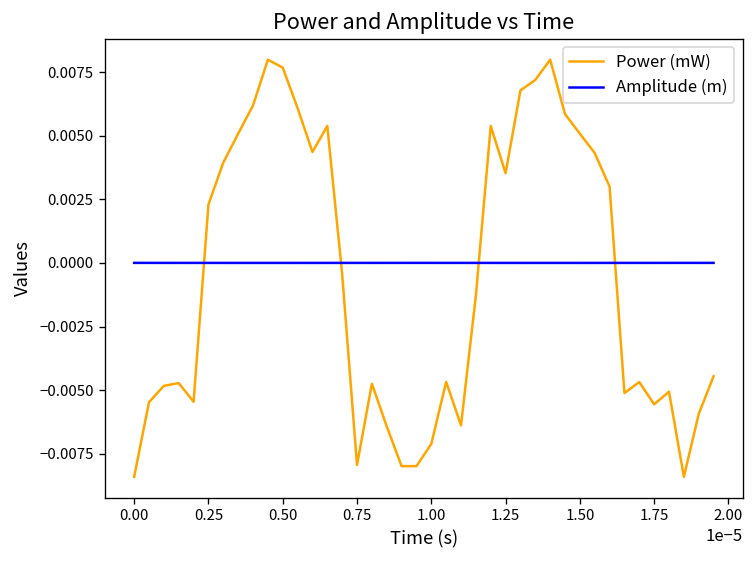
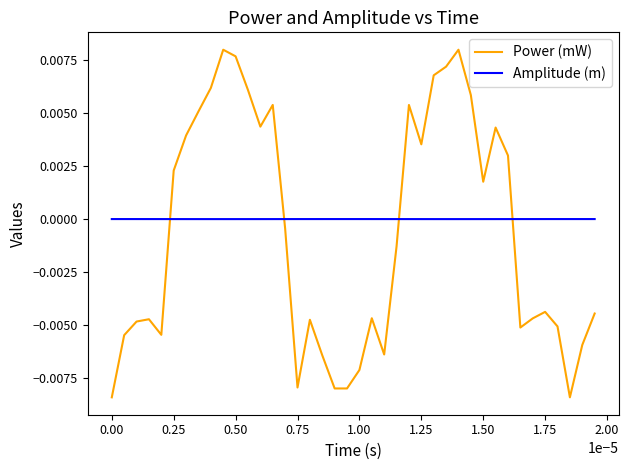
Power (mW), 1.50: 0.0051 -> 0.0018
Power (mW), 1.75: -0.0056 -> -0.0044
